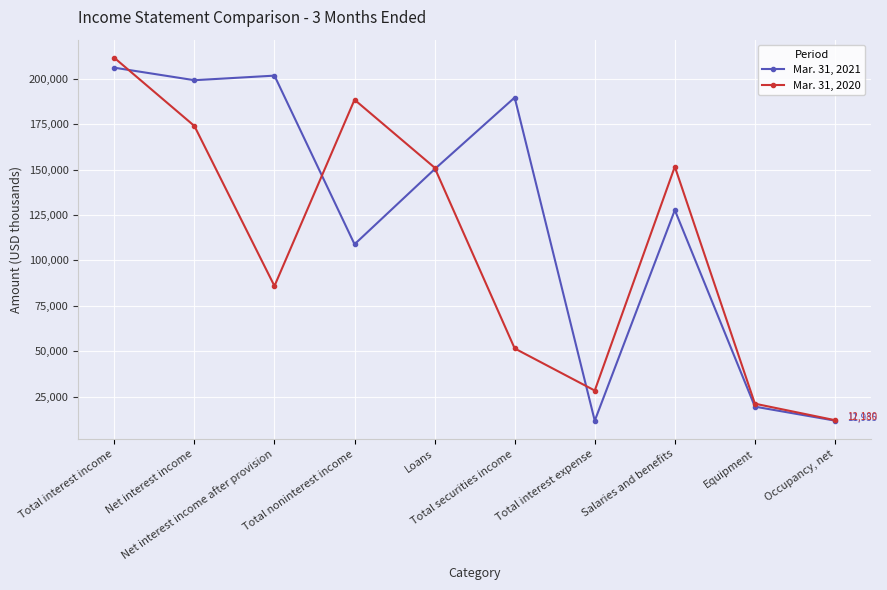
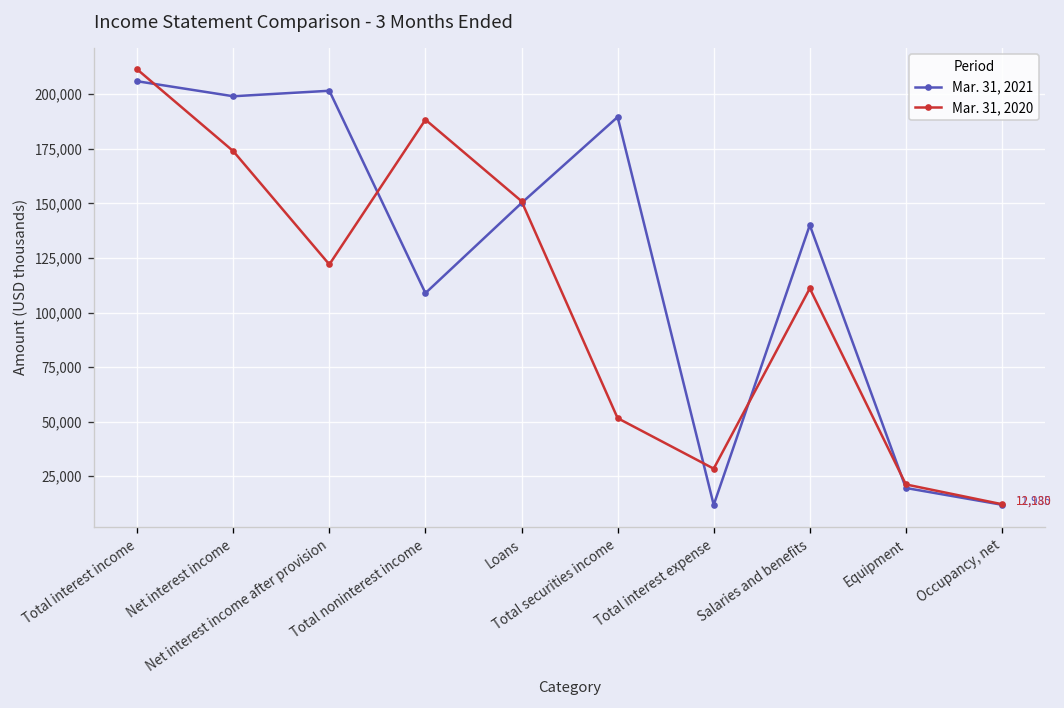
Mar. 31, 2020, Net interest income after provision: 86,000 -> 122,000
Mar. 31, 2021, Salaries and benefits: 128,000 -> 140,000
Mar. 31, 2020, Salaries and benefits: 152,000 -> 111,000
